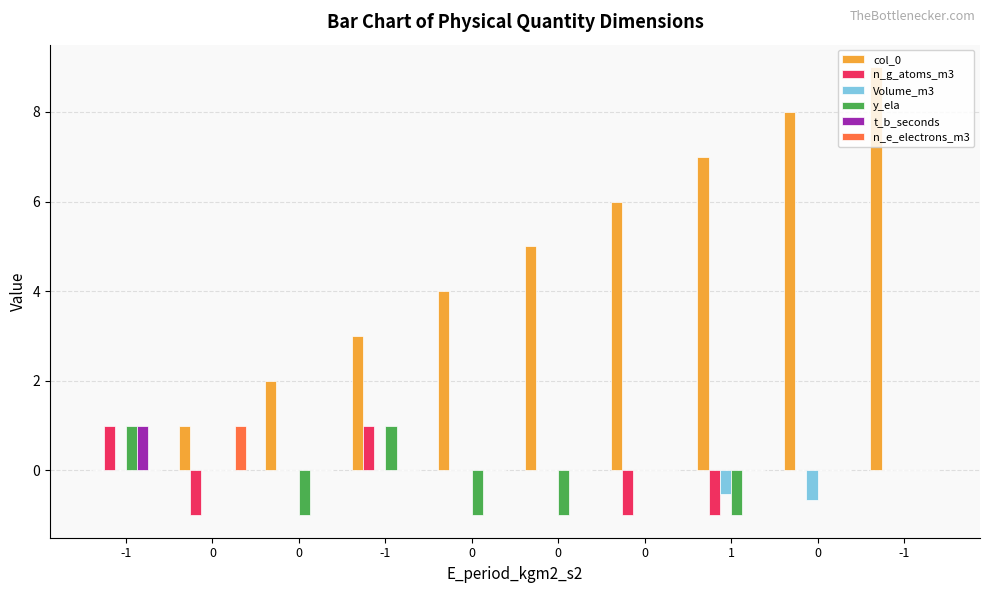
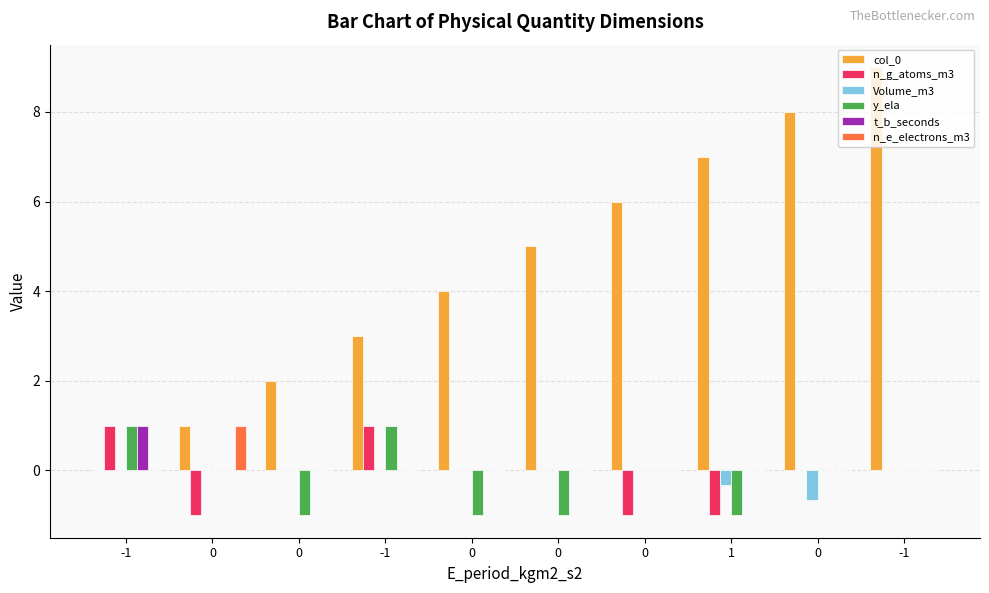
Volume_m3, 1: -0.5 -> -0.3
